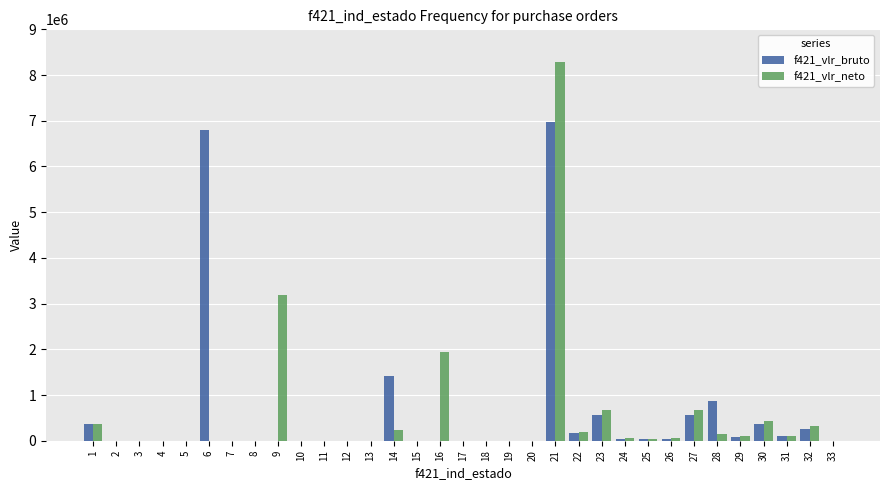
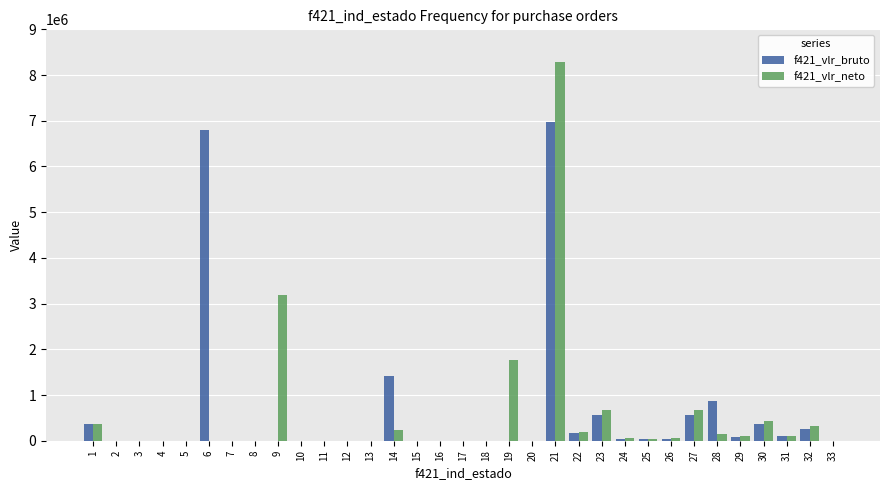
f421_vlr_neto, 16: 1900000 -> 0
f421_vlr_neto, 19: 0 -> 1800000
